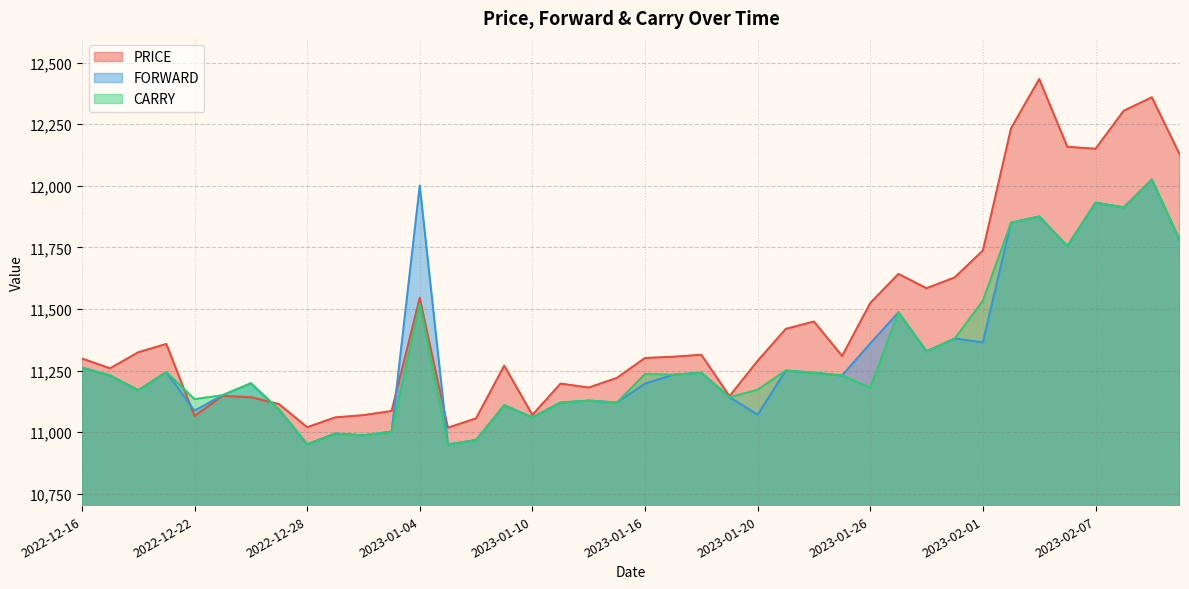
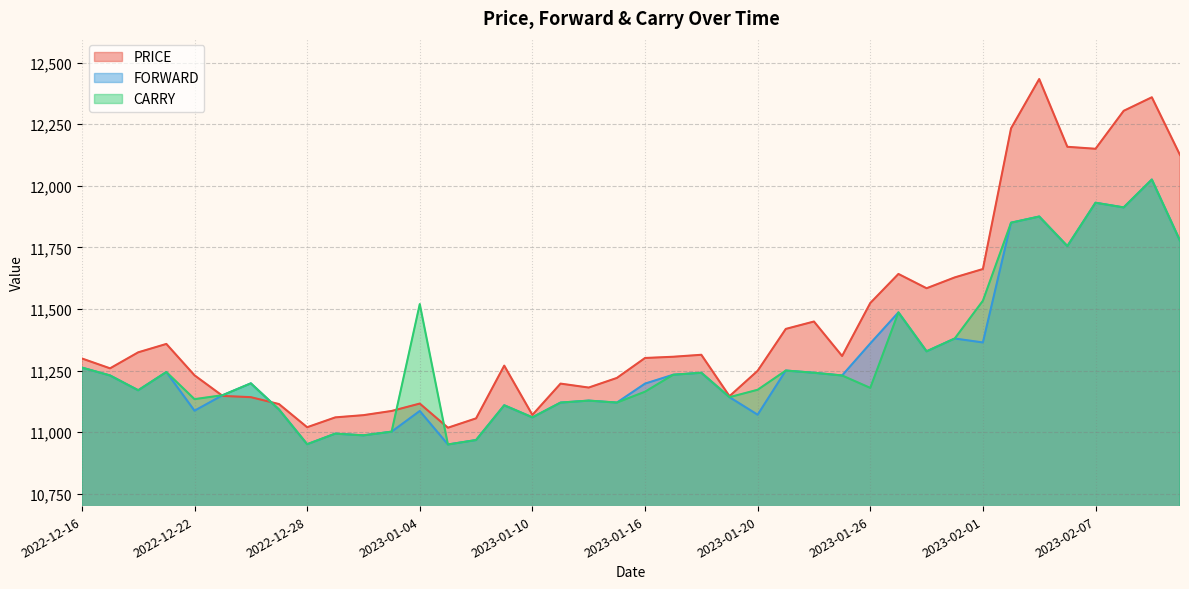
PRICE, 2022-12-22: 11,070 -> 11,230
PRICE, 2023-01-04: 11,550 -> 11,120
FORWARD, 2023-01-04: 12,000 -> 11,090
CARRY, 2023-01-16: 11,240 -> 11,160
PRICE, 2023-01-20: 11,290 -> 11,250
PRICE, 2023-02-01: 11,740 -> 11,660
